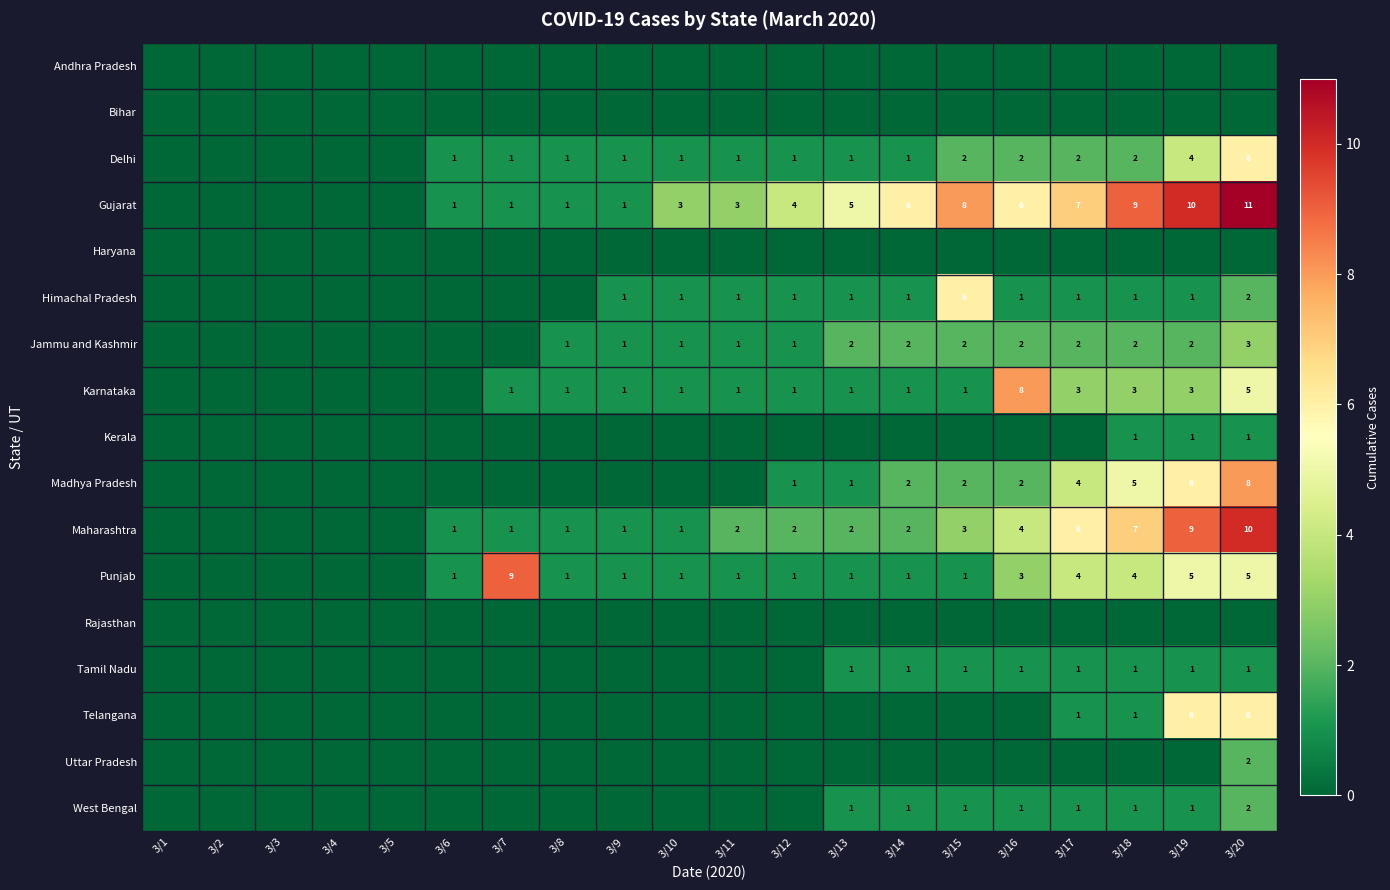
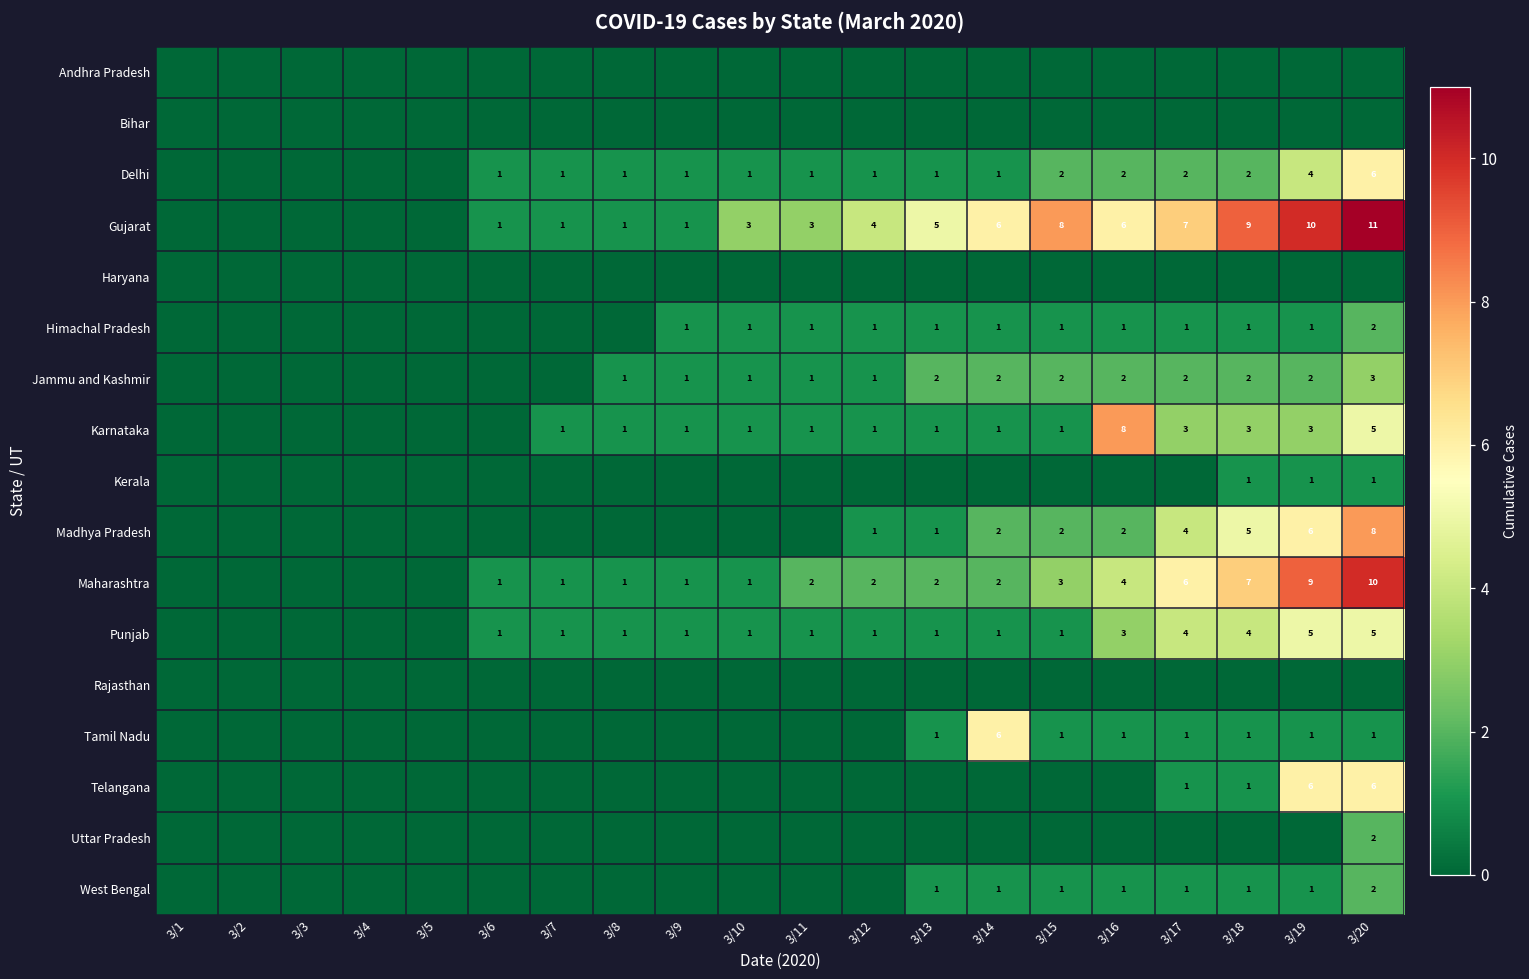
Himachal Pradesh, 3/15: 6 -> 1
Punjab, 3/7: 9 -> 1
Tamil Nadu, 3/14: 1 -> 6
